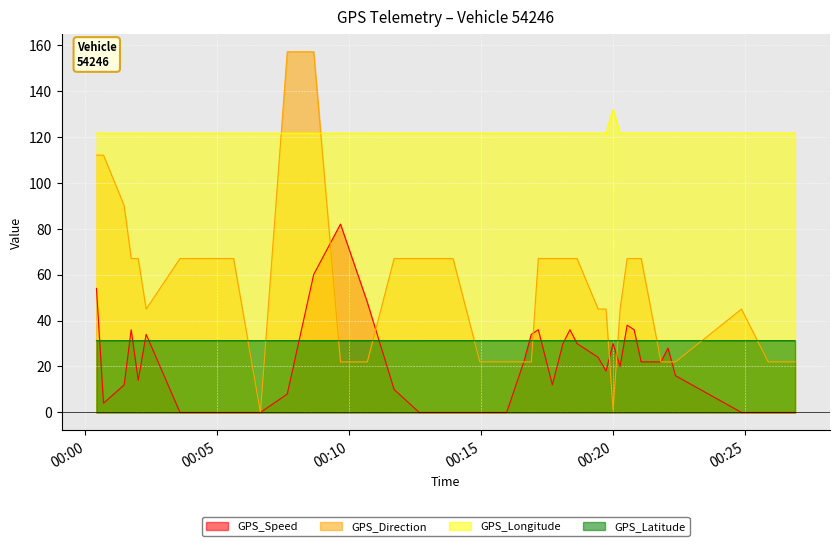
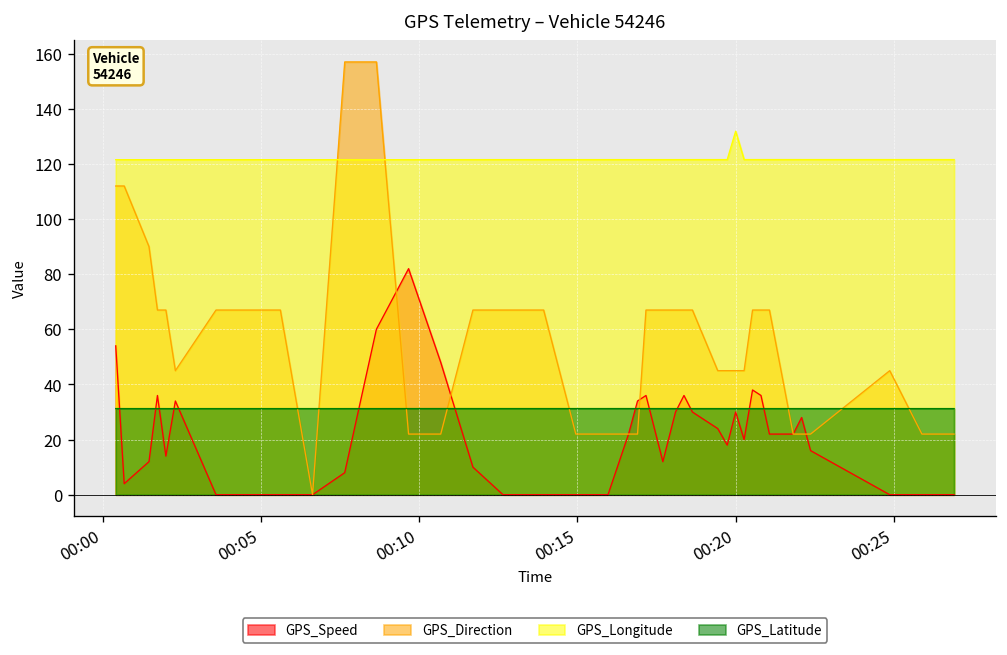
GPS_Direction, 00:20: 1 -> 45
